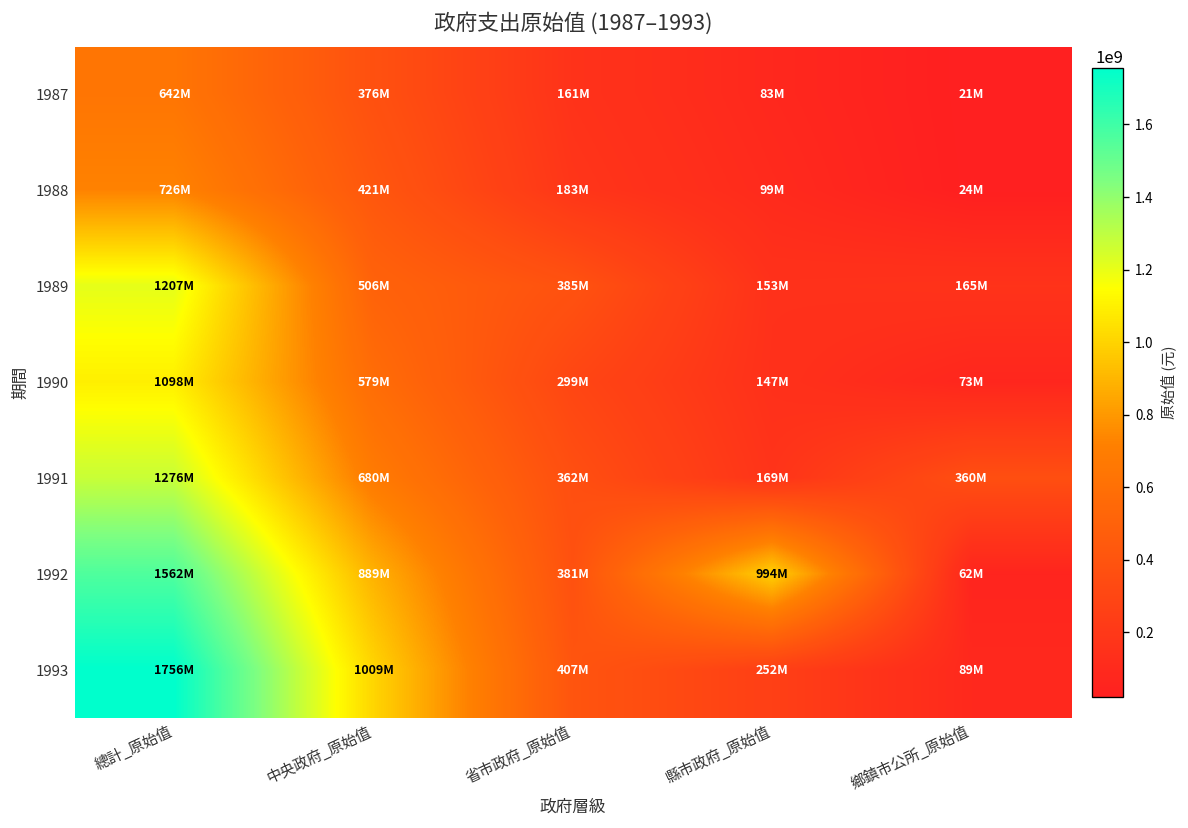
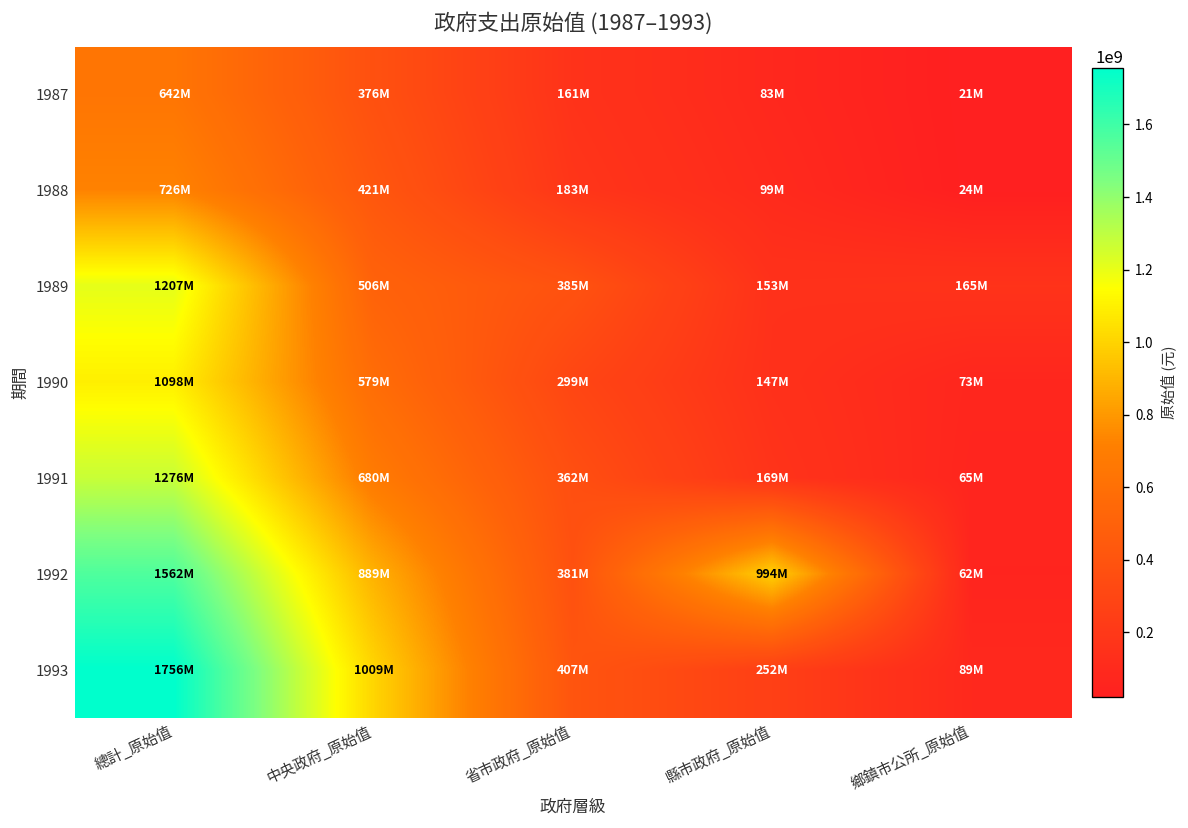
1991, 鄉鎮市公所_原始值: 360M -> 65M
